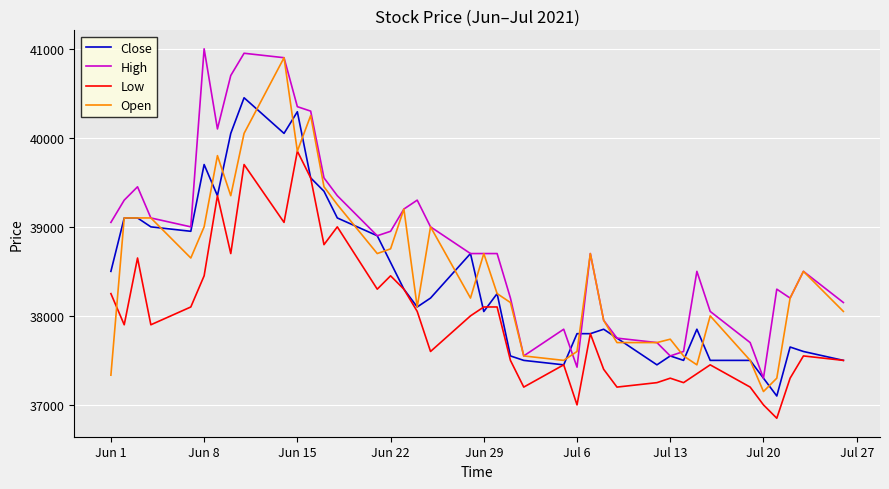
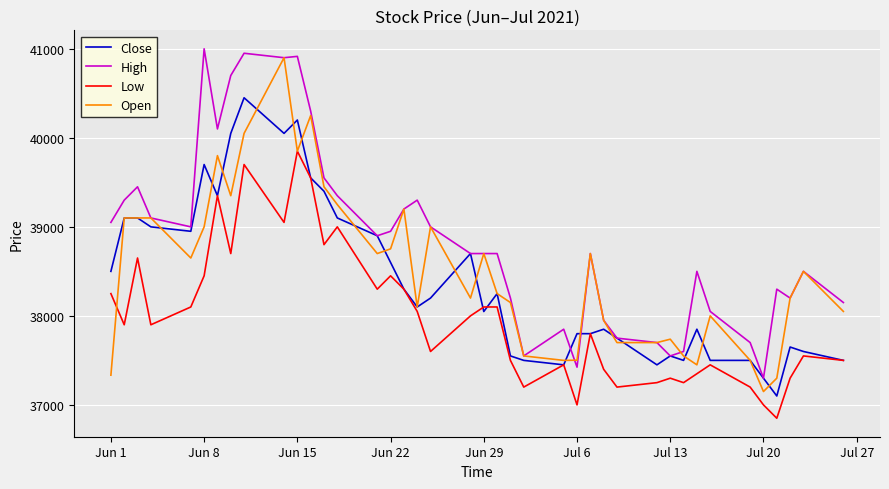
Close, Jun 15: 40300 -> 40200
High, Jun 15: 40400 -> 40900
Open, Jul 6: 37600 -> 37500
